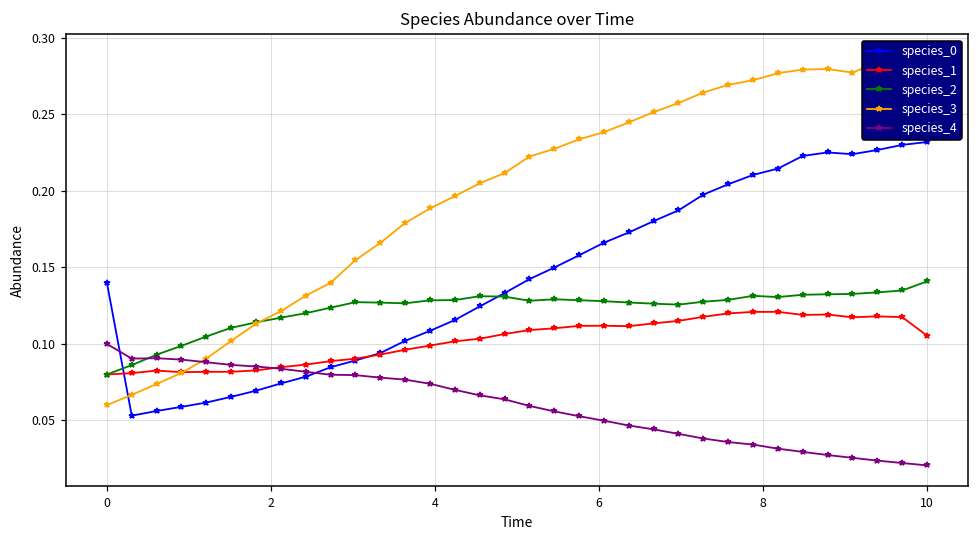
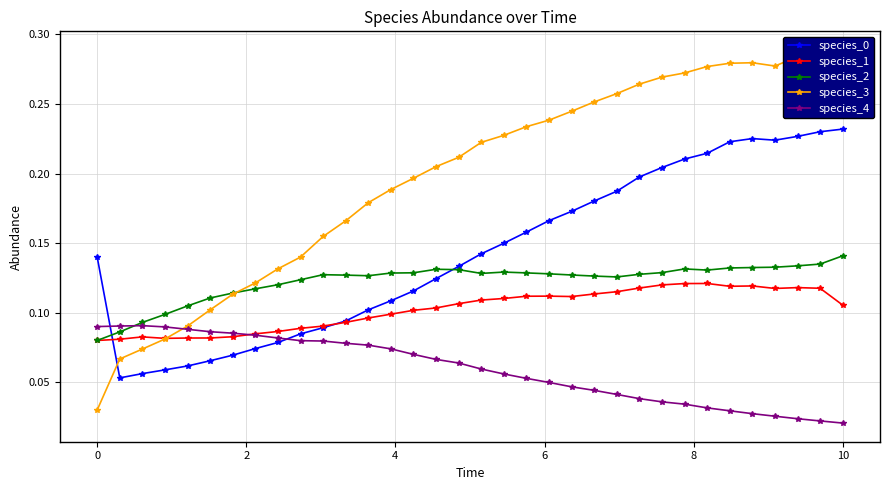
species_3, 0: 0.06 -> 0.03
species_4, 0: 0.10 -> 0.09
